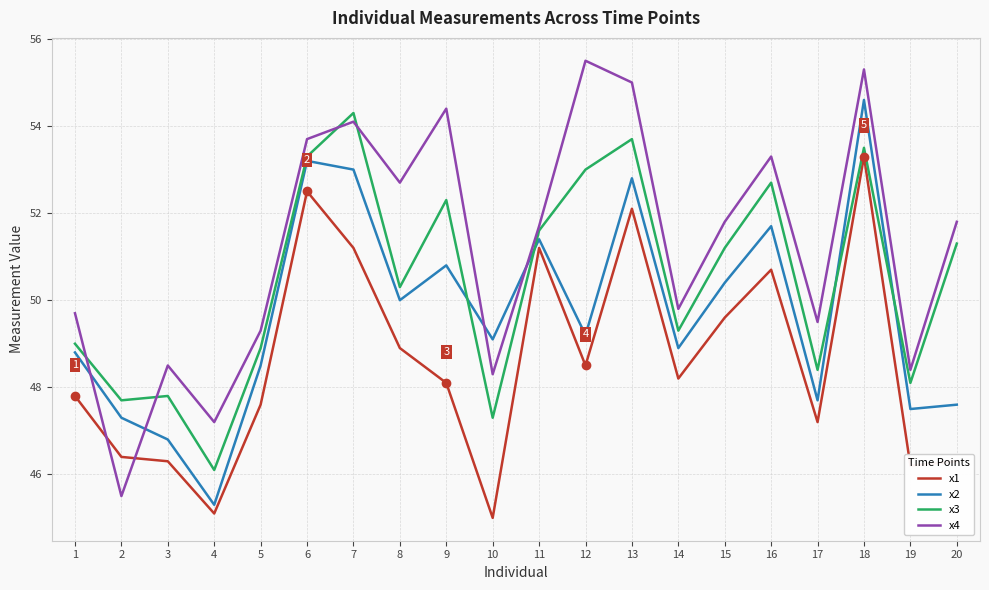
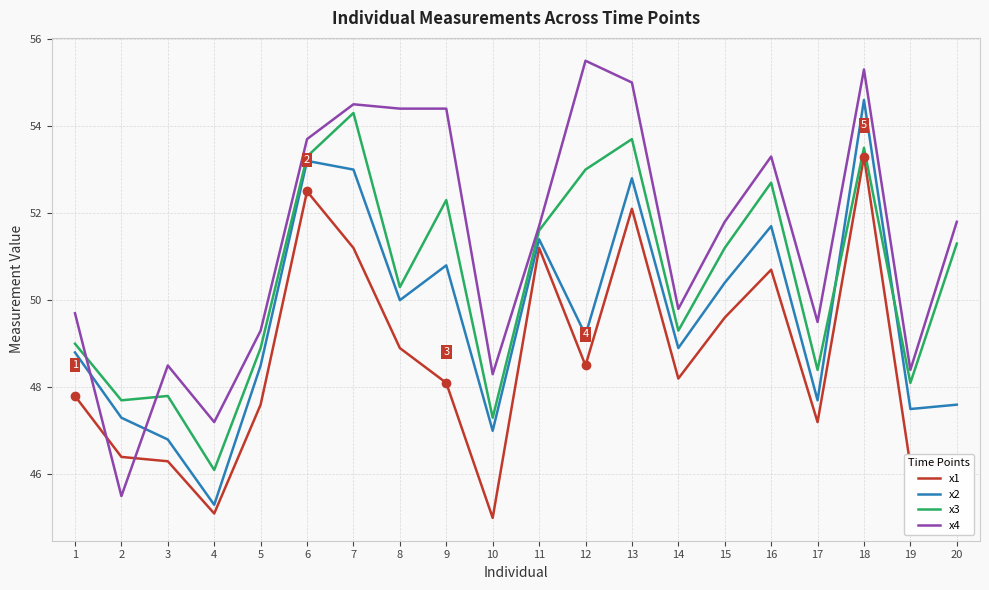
x4, 7: 54.1 -> 54.5
x4, 8: 52.7 -> 54.4
x2, 10: 49.1 -> 47.0
